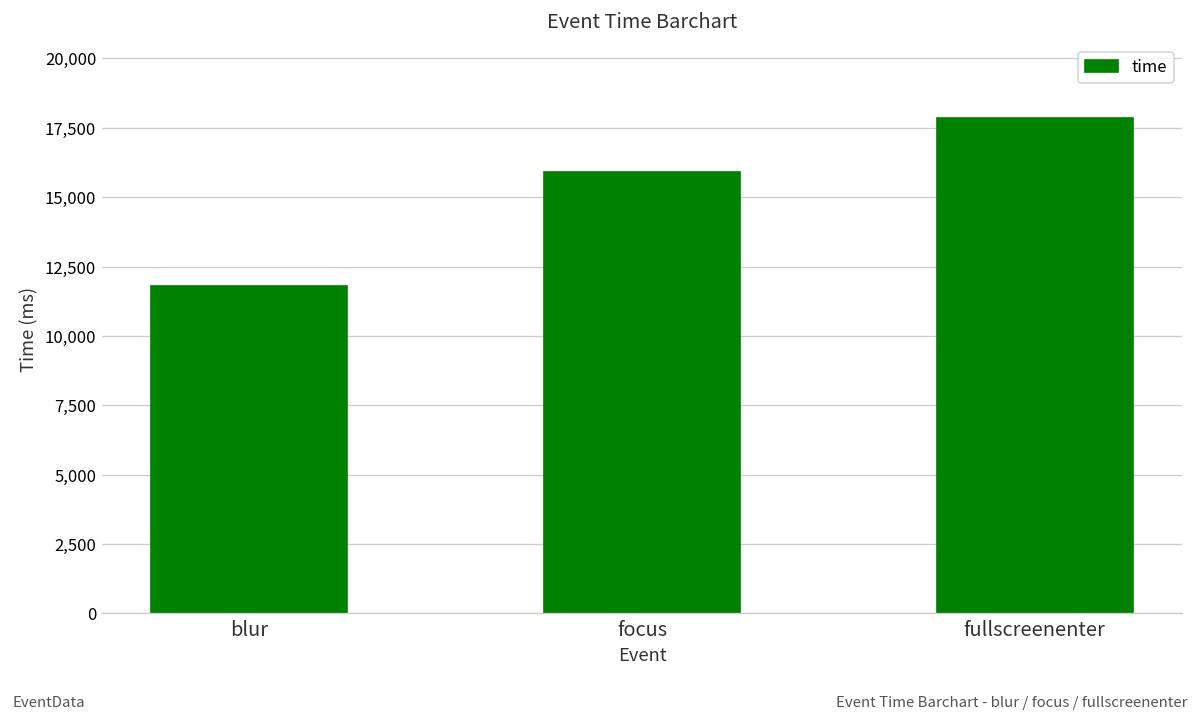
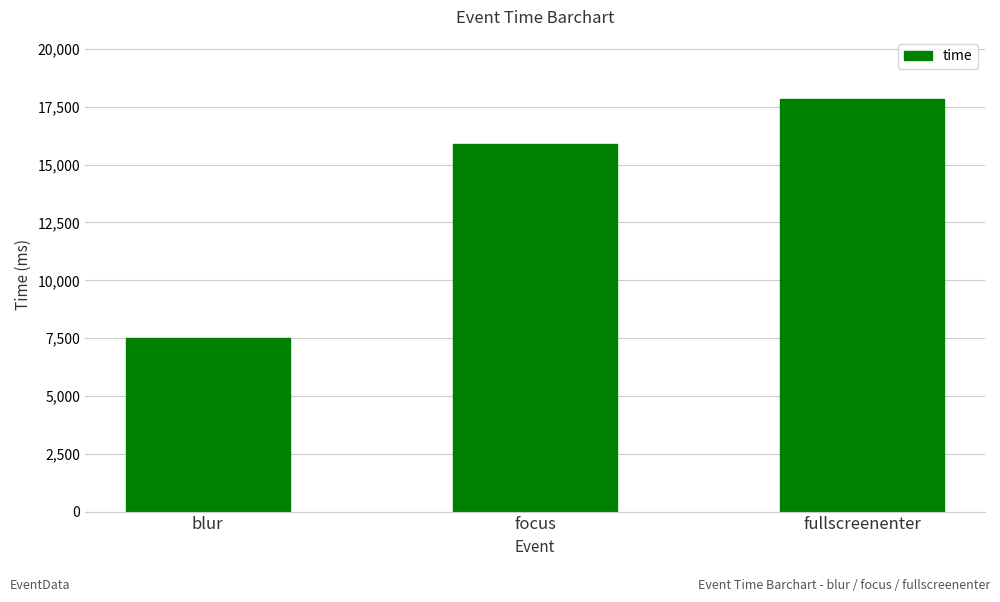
blur: 11,800 -> 7,500
